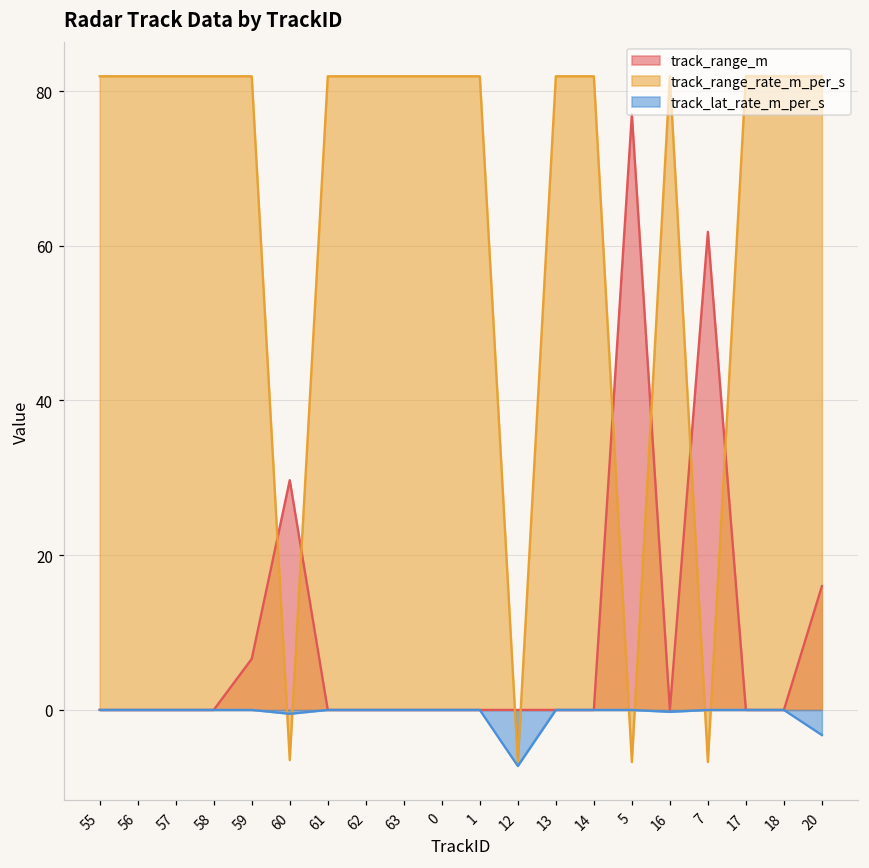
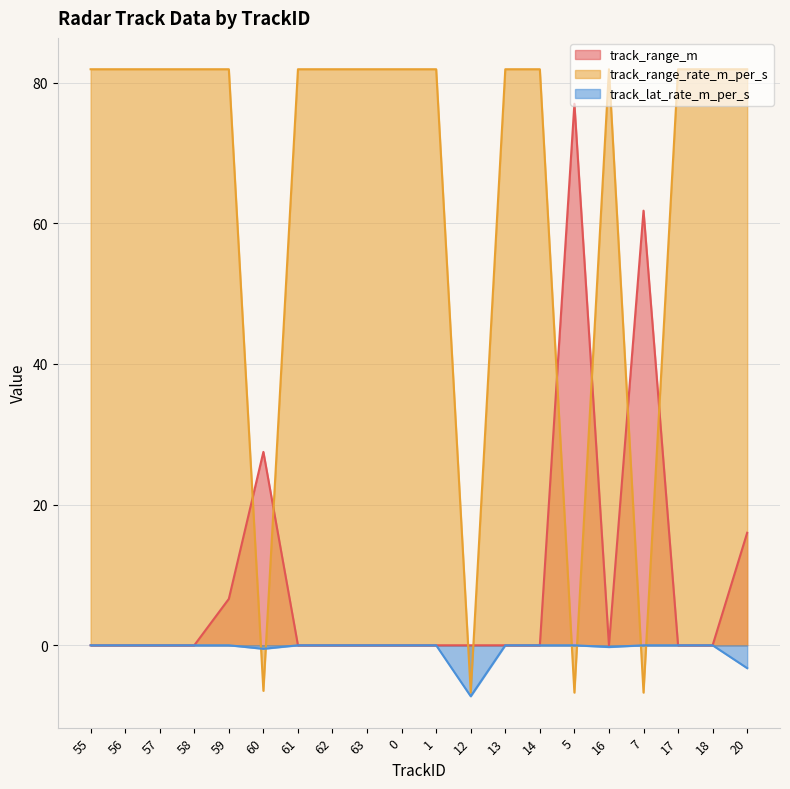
track_range_m, 60: 30 -> 28
